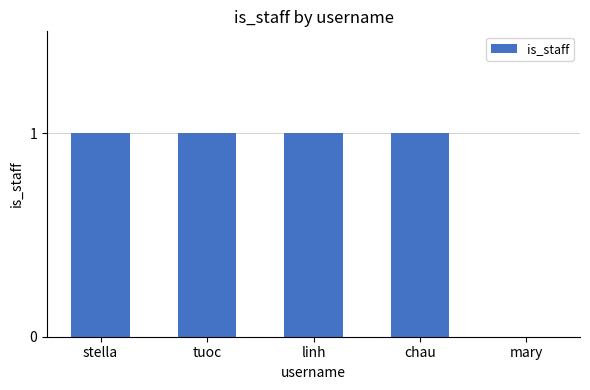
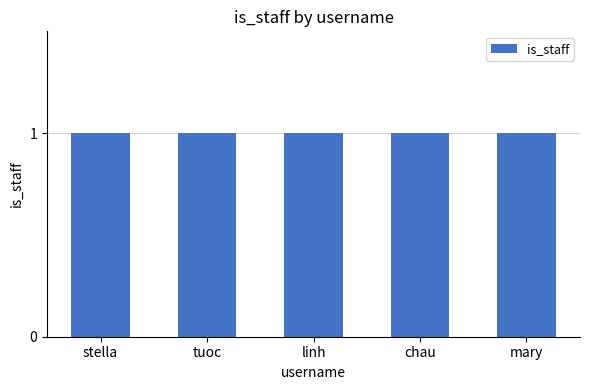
mary: 0 -> 1
